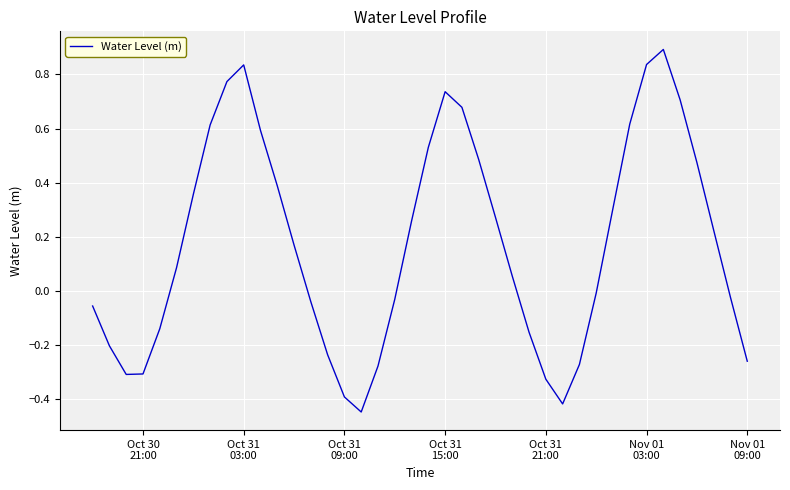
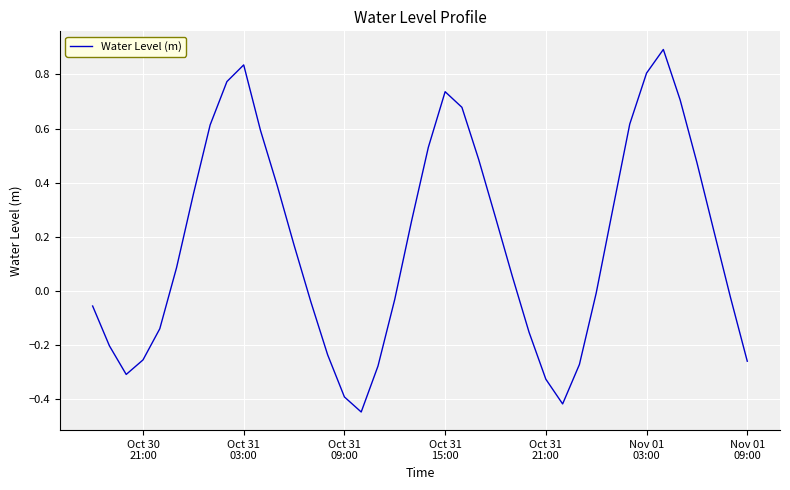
Oct 30 21:00: -0.31 -> -0.26
Nov 01 03:00: 0.84 -> 0.81
